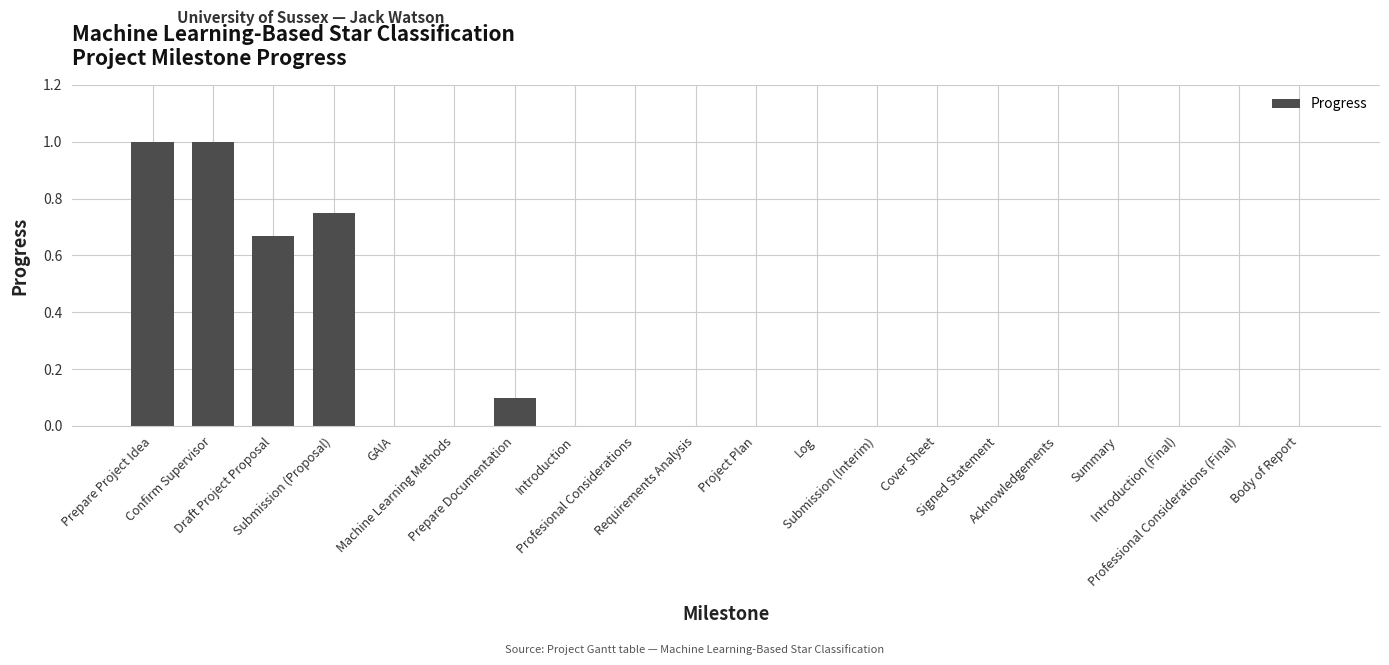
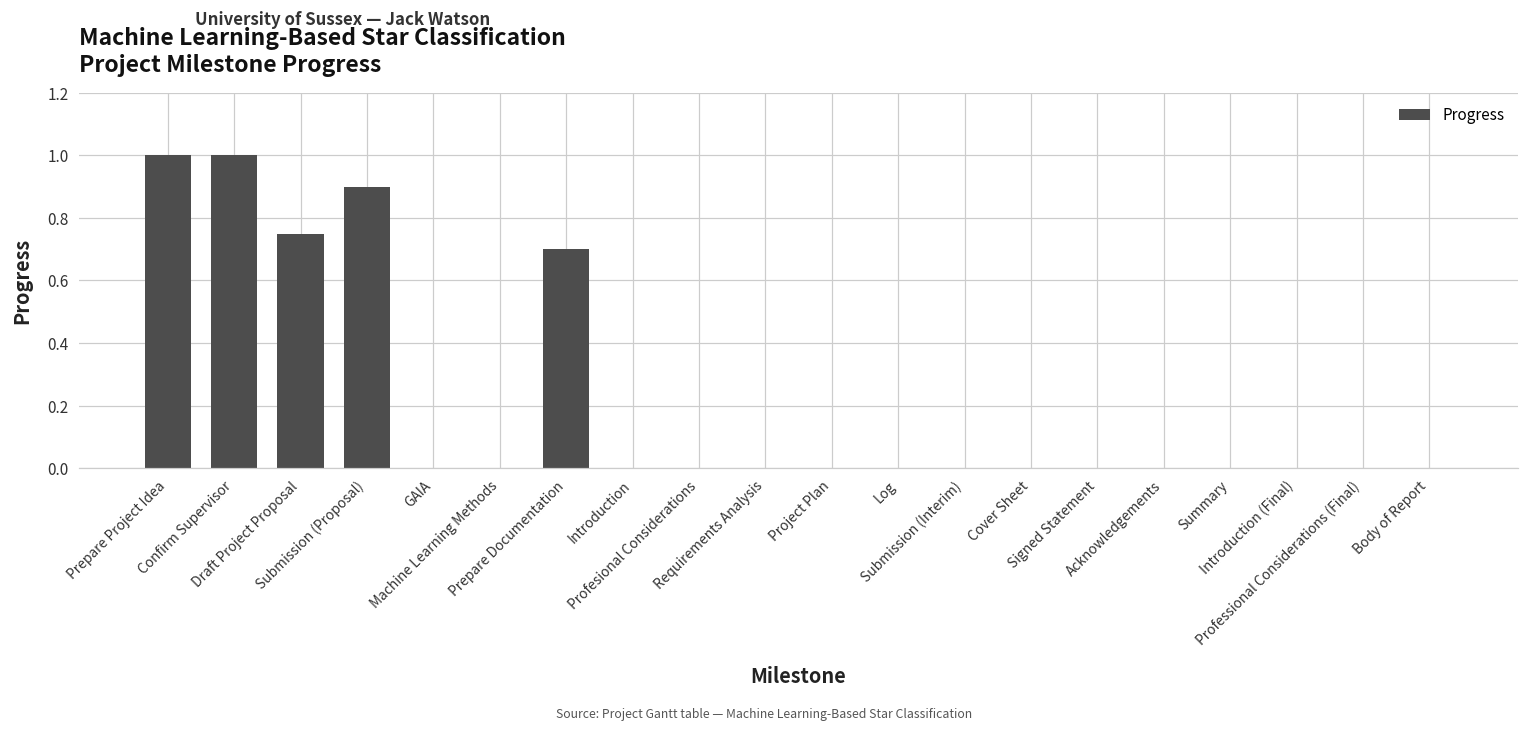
Draft Project Proposal: 0.67 -> 0.75
Submission (Proposal): 0.75 -> 0.90
Prepare Documentation: 0.1 -> 0.7
